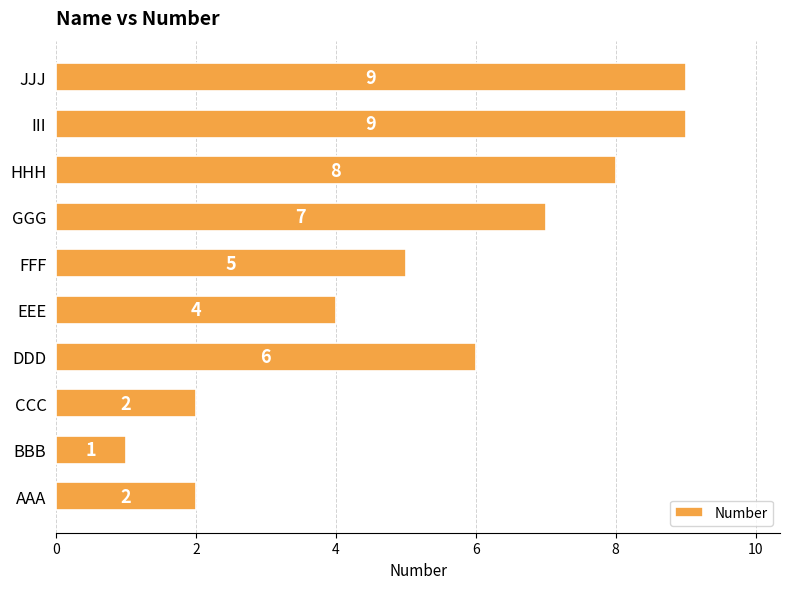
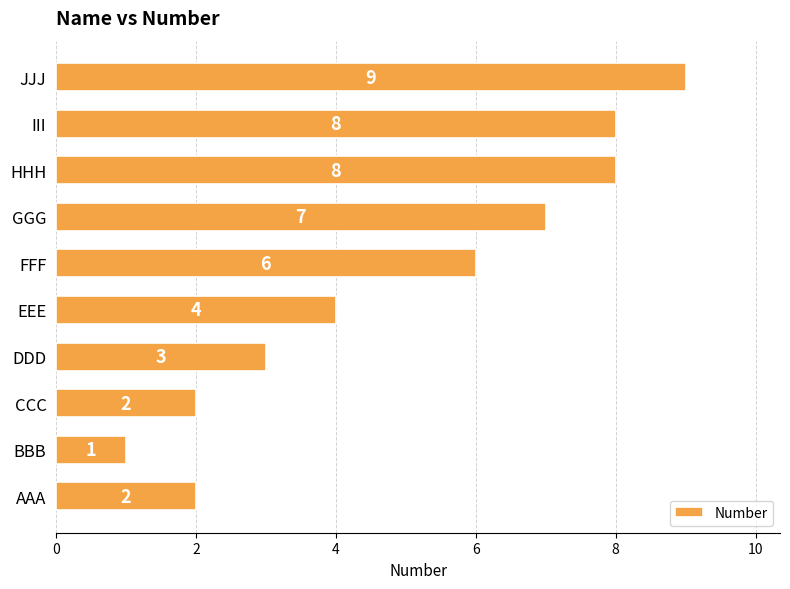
III: 9 -> 8
FFF: 5 -> 6
DDD: 6 -> 3
